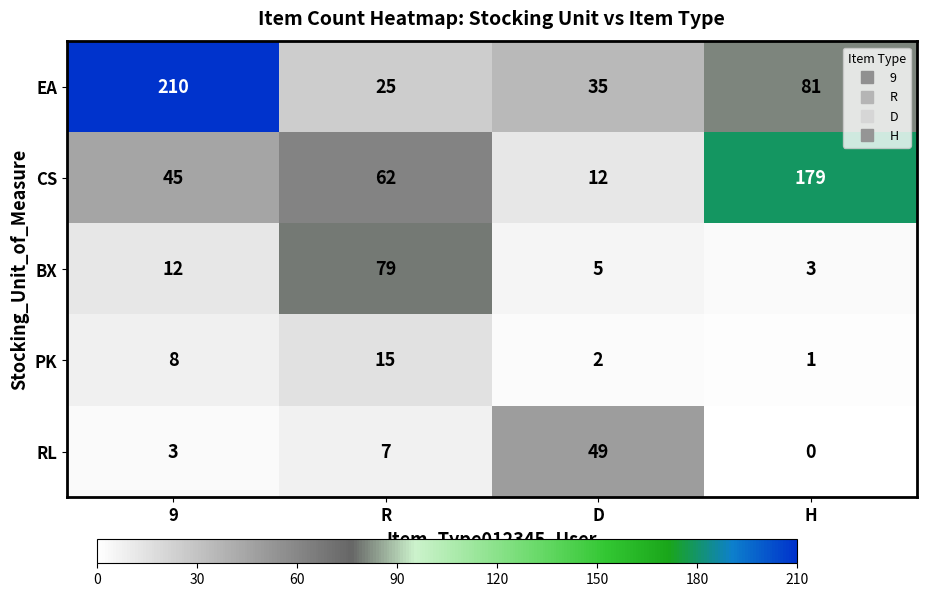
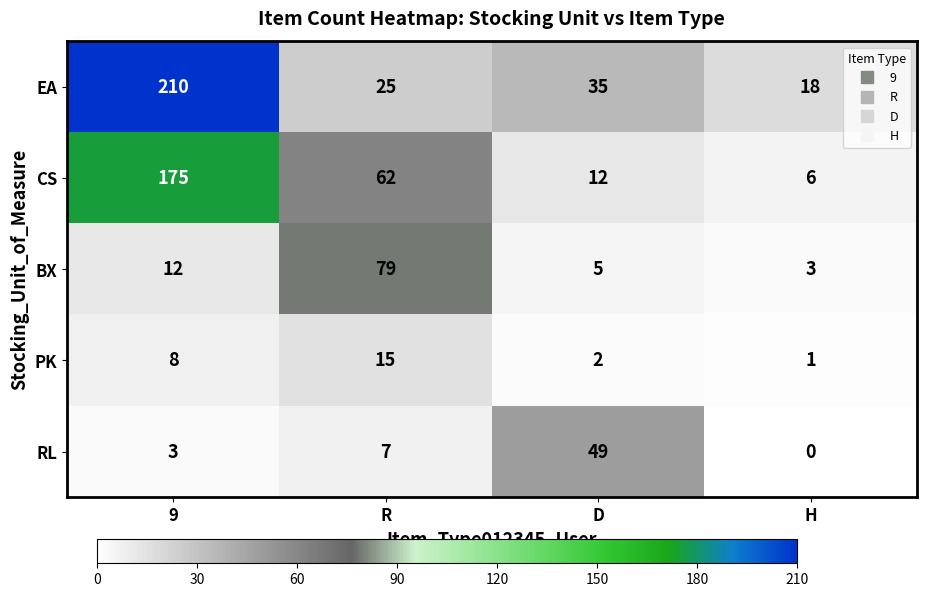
EA, H: 81 -> 18
CS, 9: 45 -> 175
CS, H: 179 -> 6
